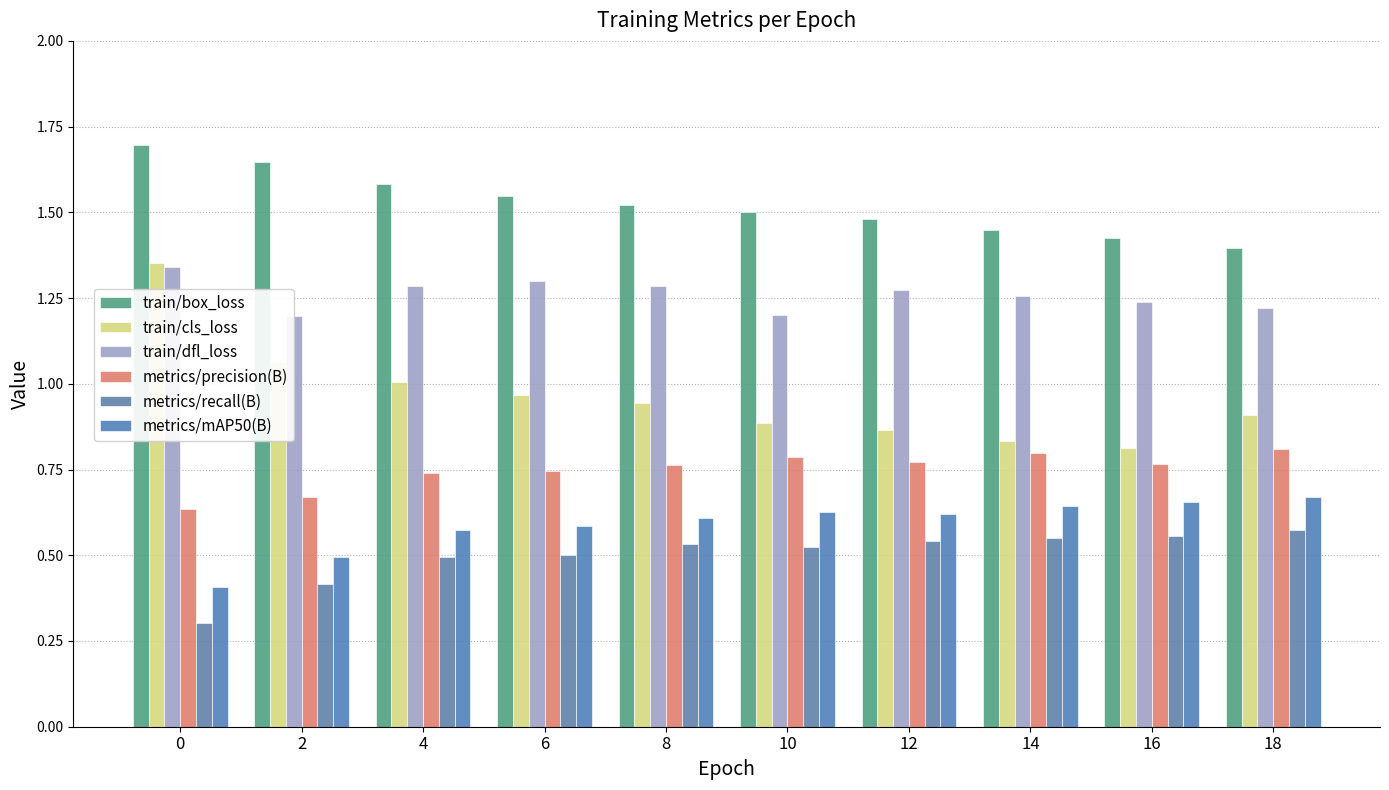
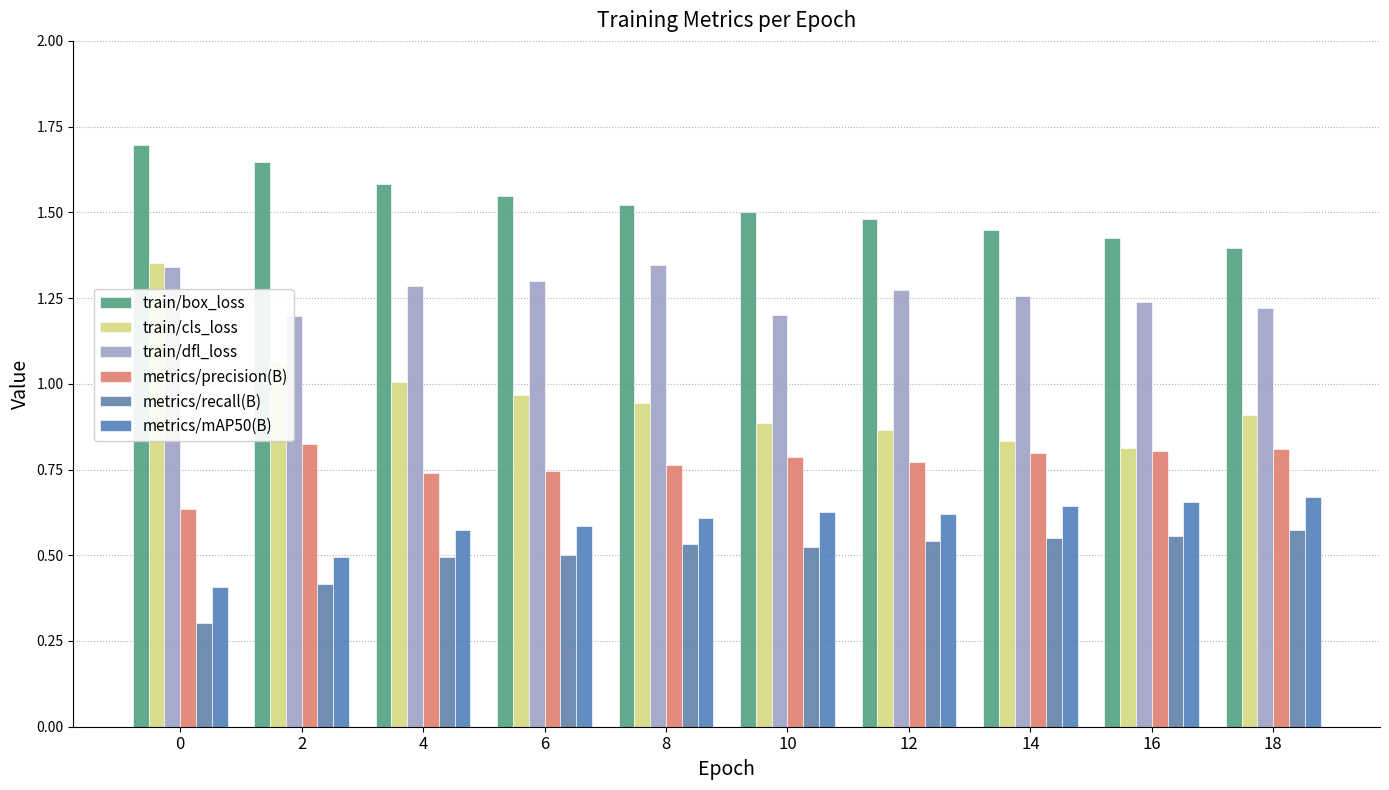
metrics/precision(B), 2: 0.67 -> 0.82
train/dfl_loss, 8: 1.29 -> 1.35
metrics/precision(B), 16: 0.77 -> 0.80
